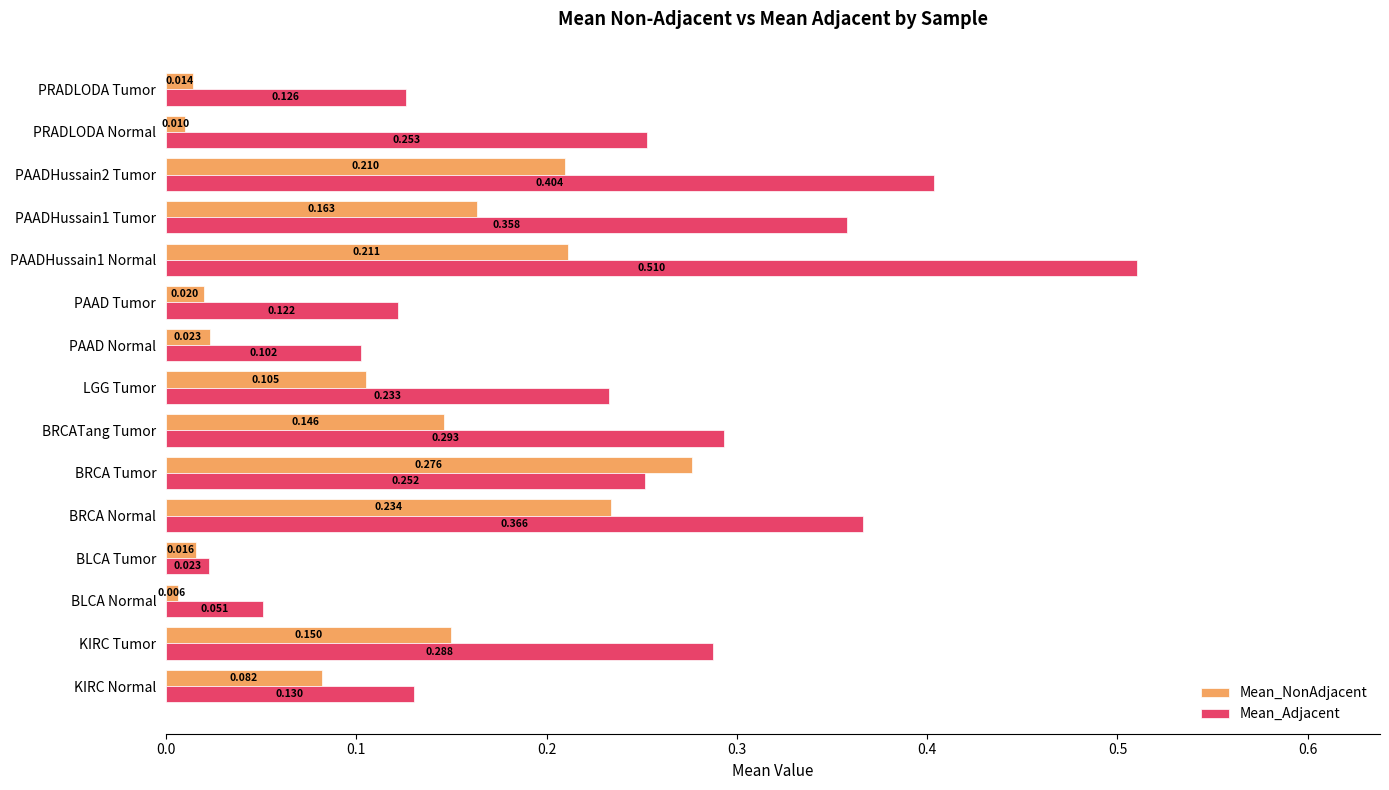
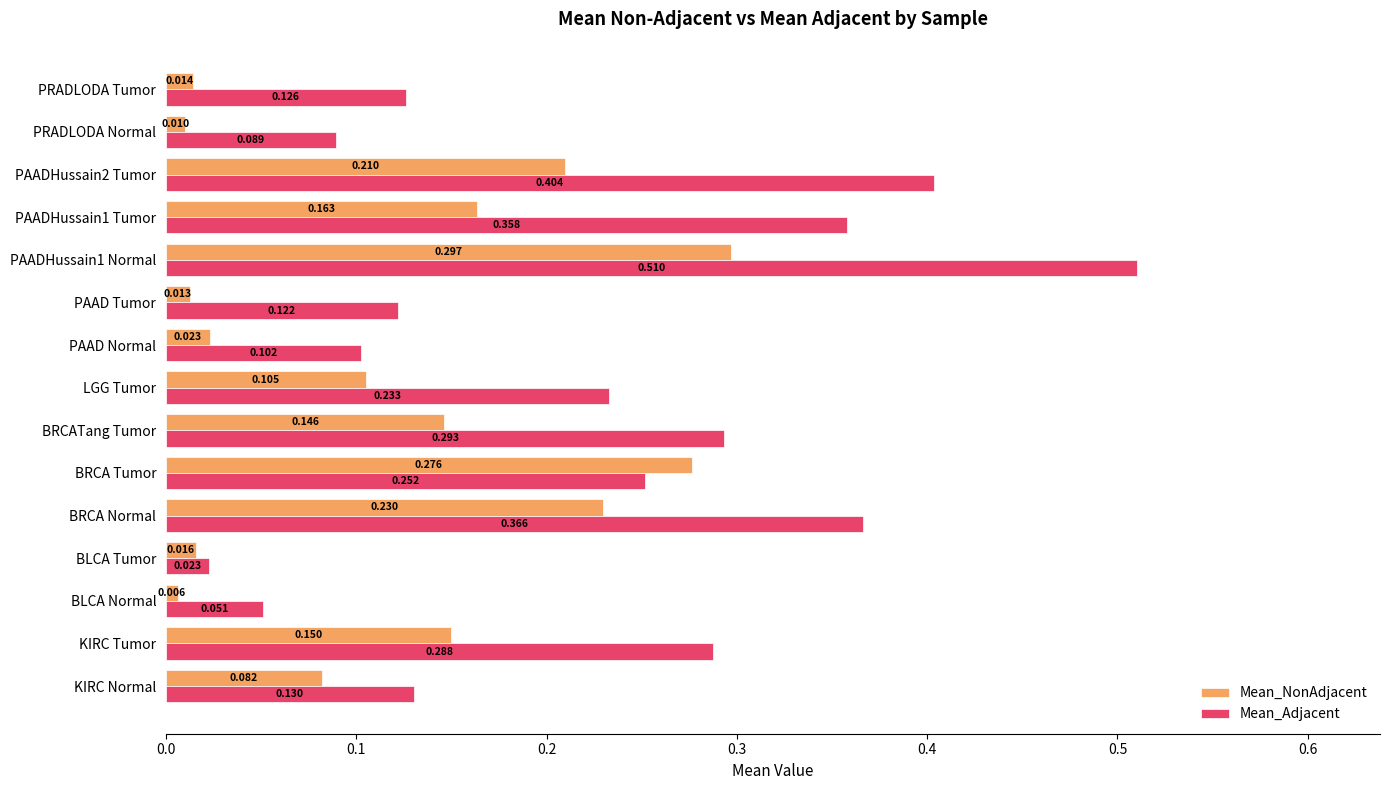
Mean_Adjacent, PRADLODA Normal: 0.253 -> 0.089
Mean_NonAdjacent, PAADHussain1 Normal: 0.211 -> 0.297
Mean_NonAdjacent, PAAD Tumor: 0.020 -> 0.013
Mean_NonAdjacent, BRCA Normal: 0.234 -> 0.230
